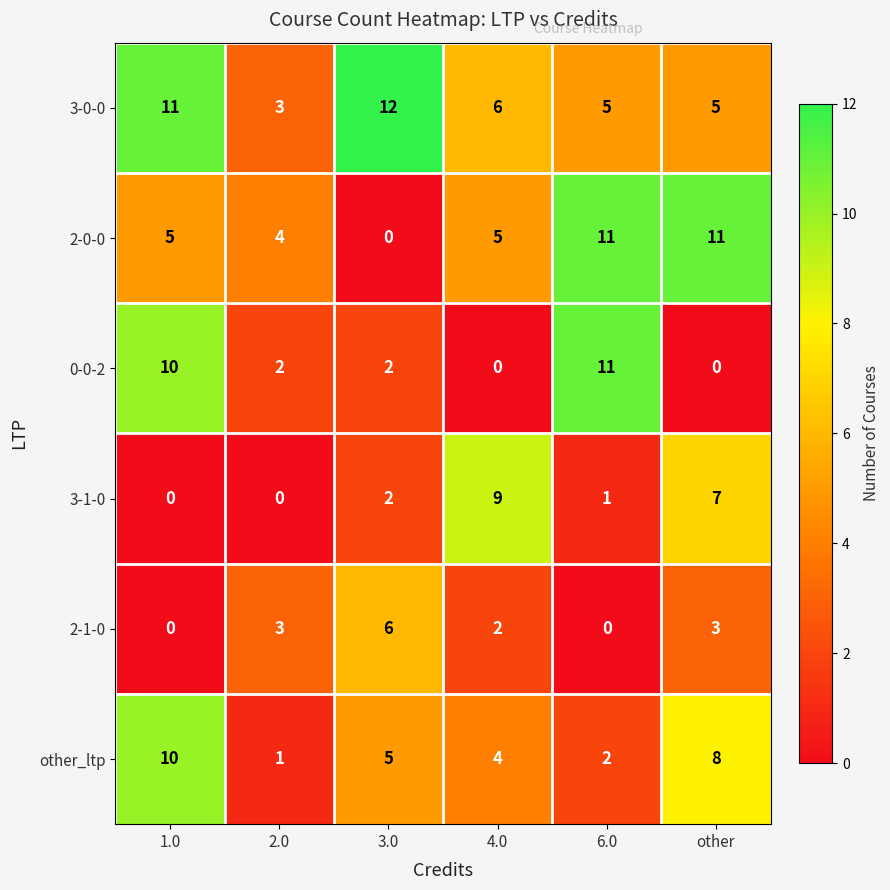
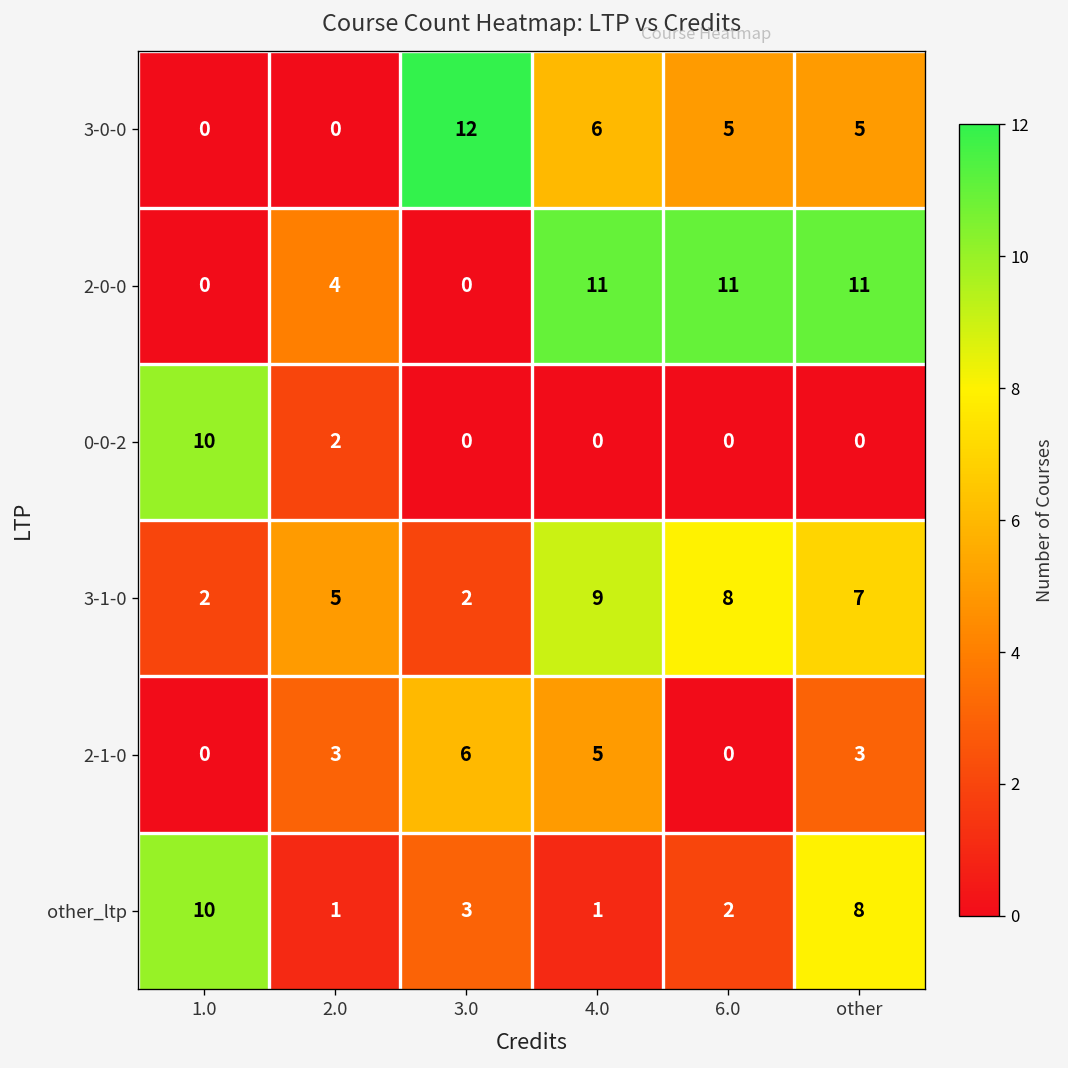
3-0-0, 1.0: 11 -> 0
3-0-0, 2.0: 3 -> 0
2-0-0, 1.0: 5 -> 0
2-0-0, 4.0: 5 -> 11
0-0-2, 3.0: 2 -> 0
0-0-2, 6.0: 11 -> 0
3-1-0, 1.0: 0 -> 2
3-1-0, 2.0: 0 -> 5
3-1-0, 6.0: 1 -> 8
2-1-0, 4.0: 2 -> 5
other_ltp, 3.0: 5 -> 3
other_ltp, 4.0: 4 -> 1
